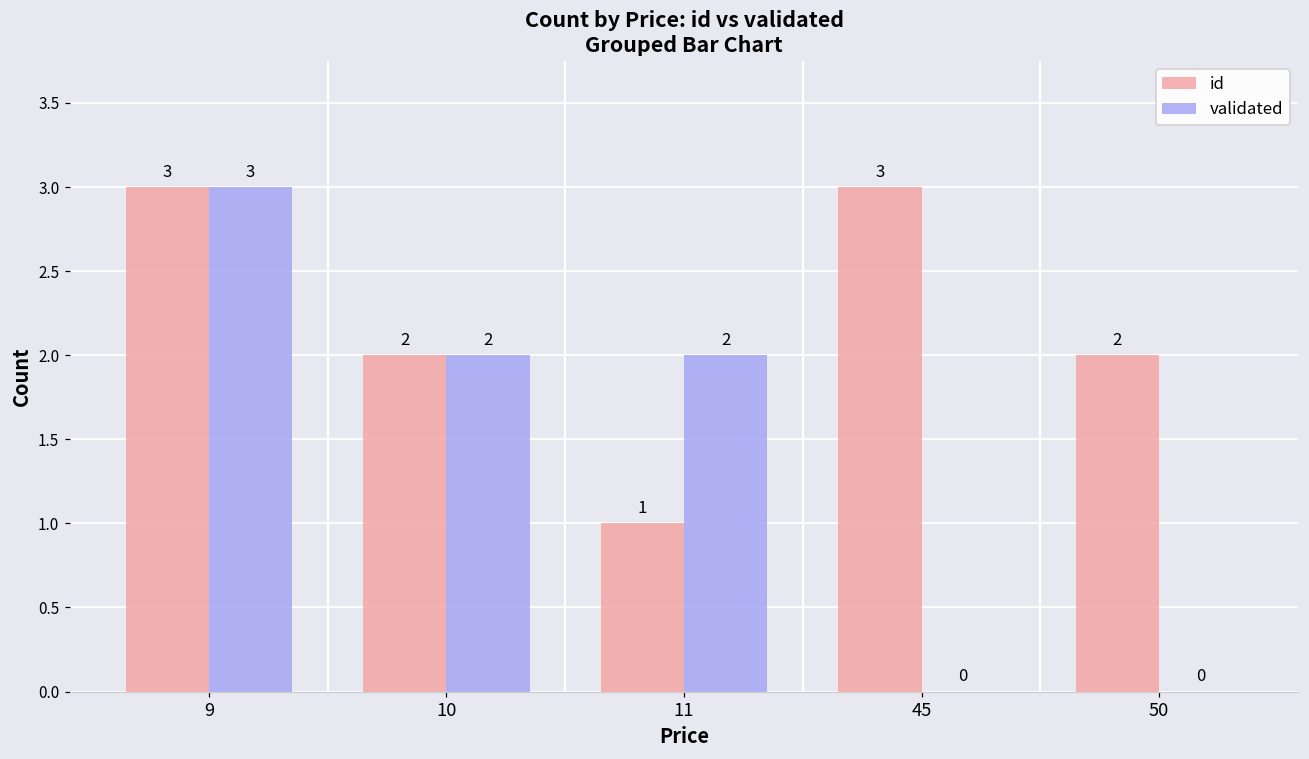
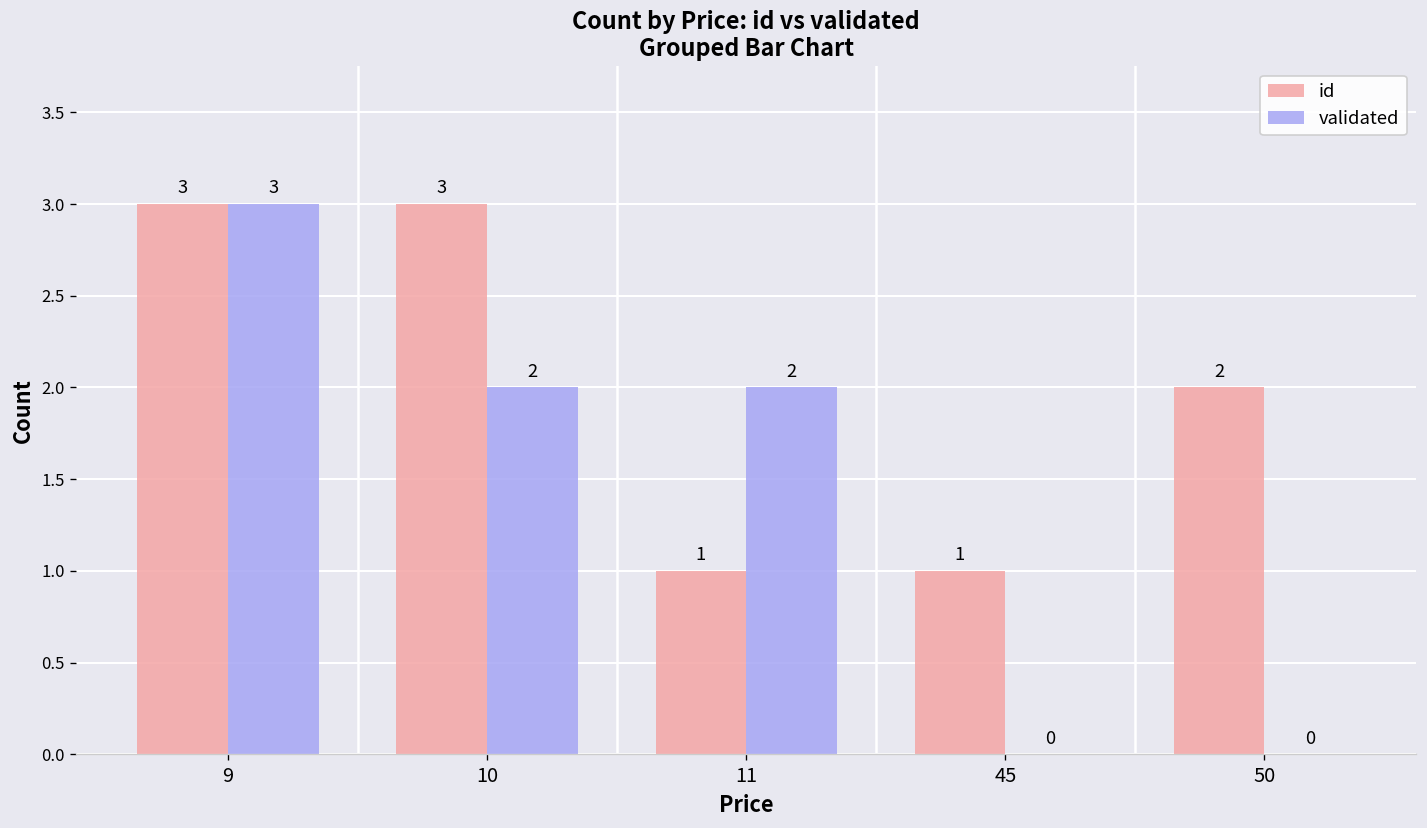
id, 10: 2 -> 3
id, 45: 3 -> 1
